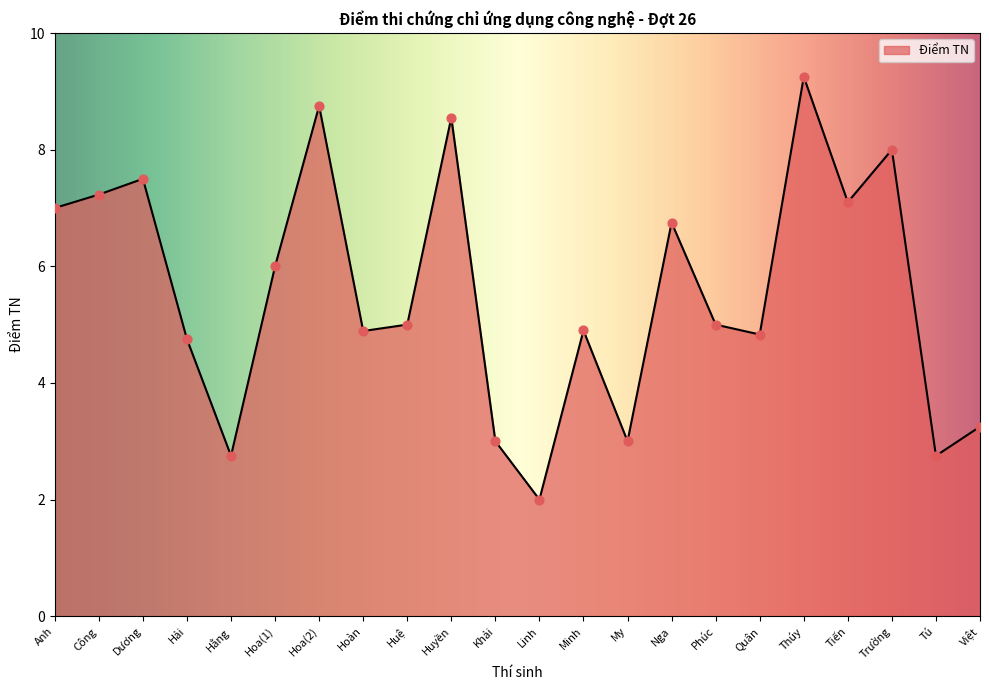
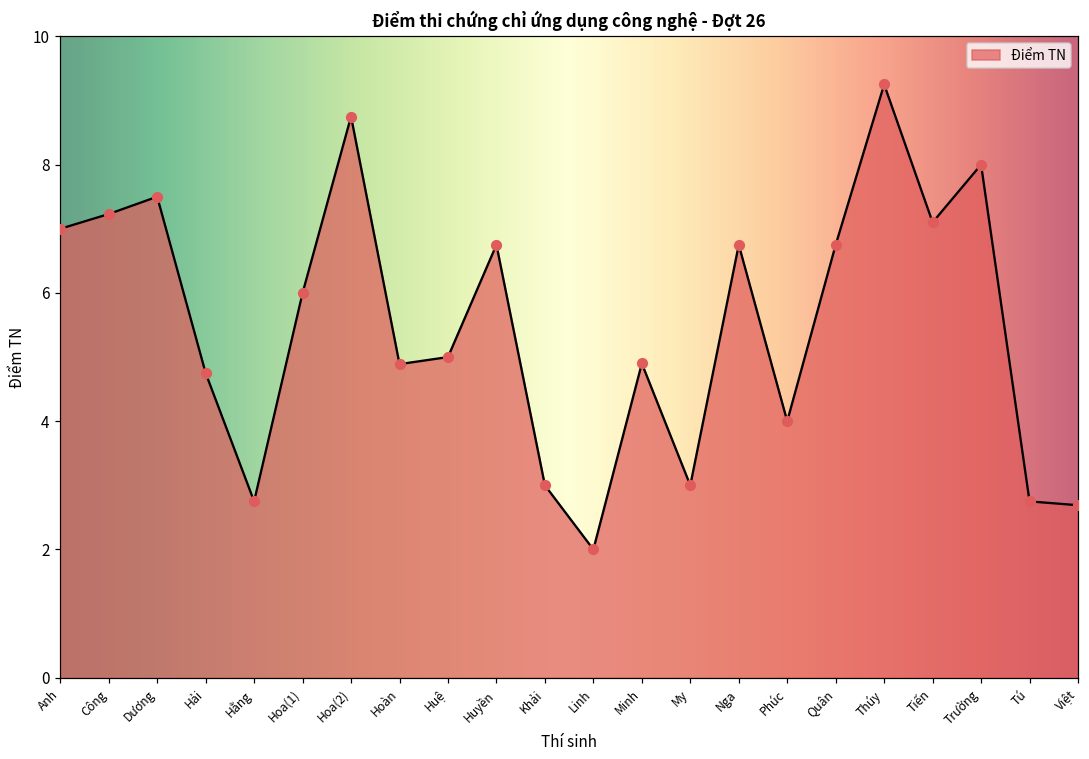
Huyền: 8.6 -> 6.8
Phúc: 5 -> 4
Quân: 4.8 -> 6.8
Việt: 3.3 -> 2.7
